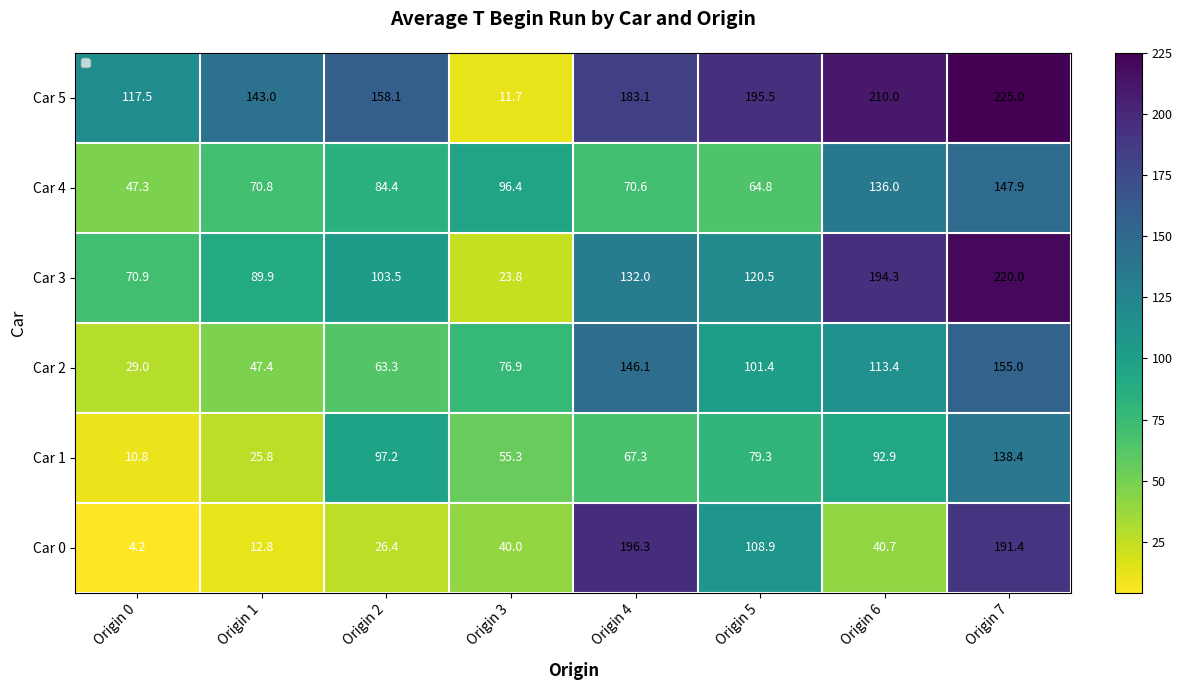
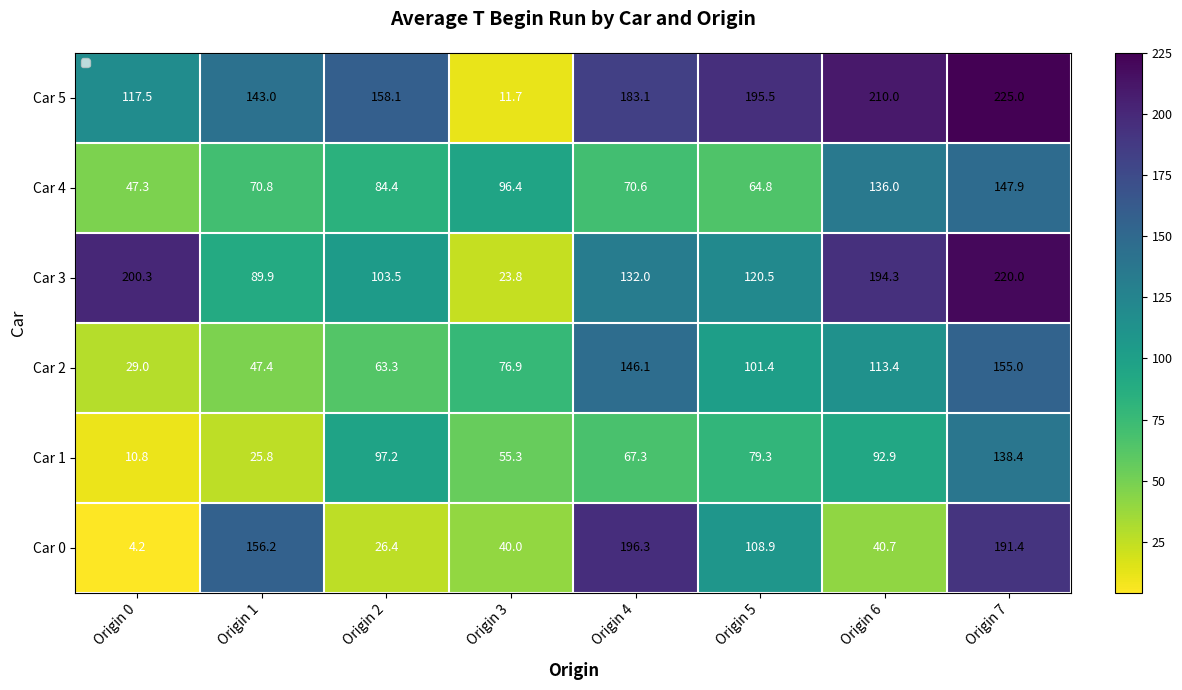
Car 3, Origin 0: 70.9 -> 200.3
Car 0, Origin 1: 12.8 -> 156.2
